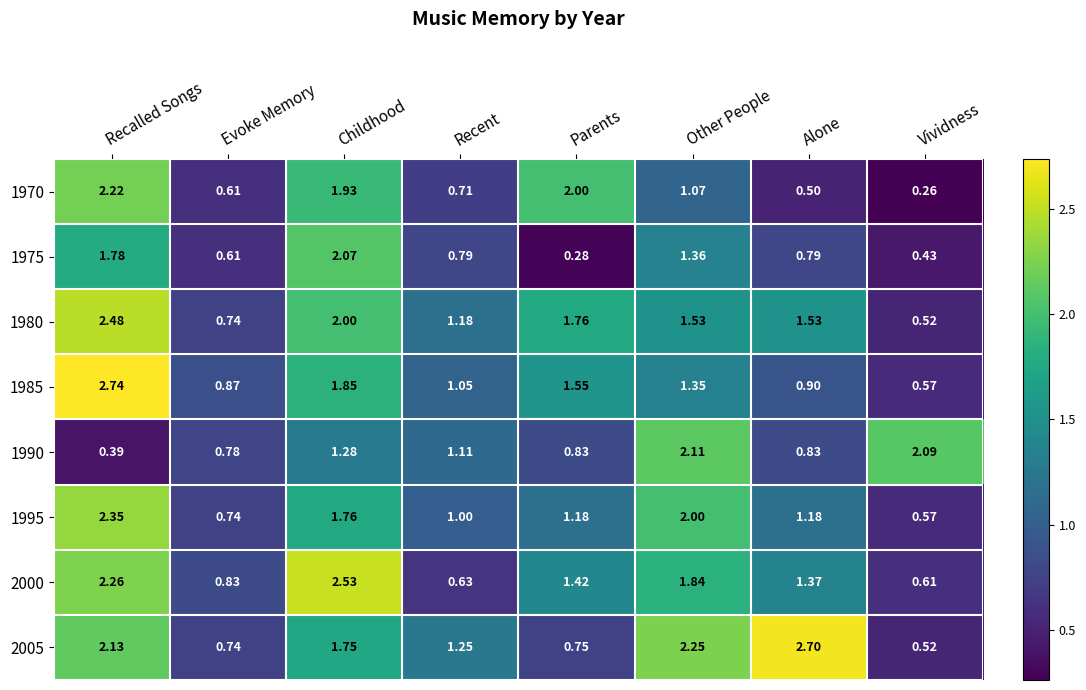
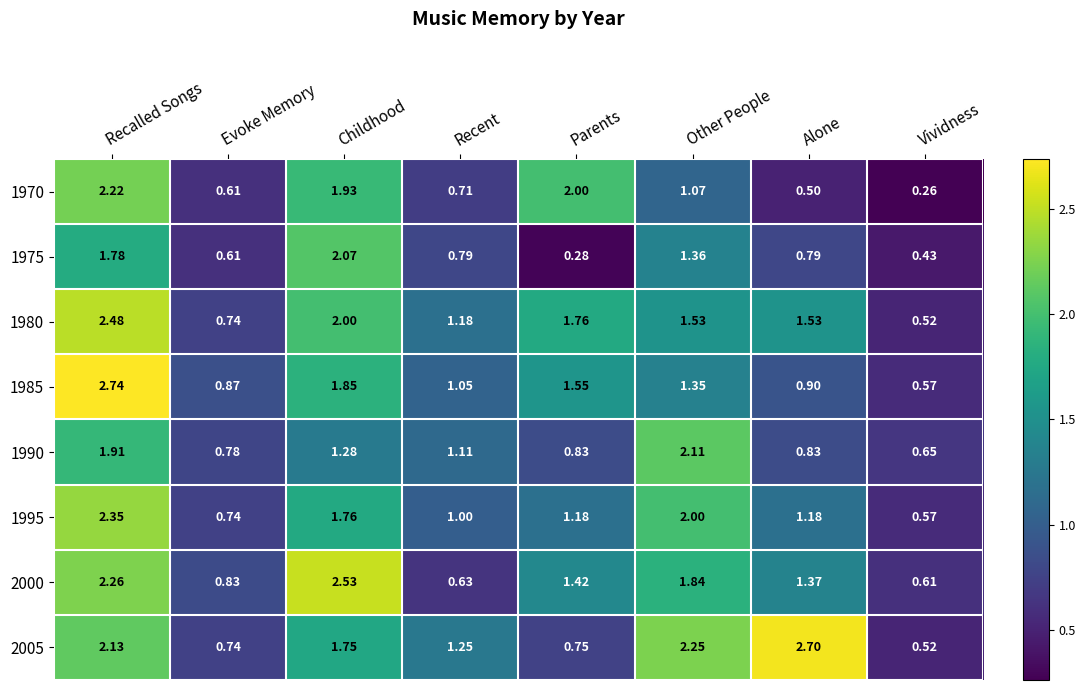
1990, Recalled Songs: 0.39 -> 1.91
1990, Vividness: 2.09 -> 0.65
